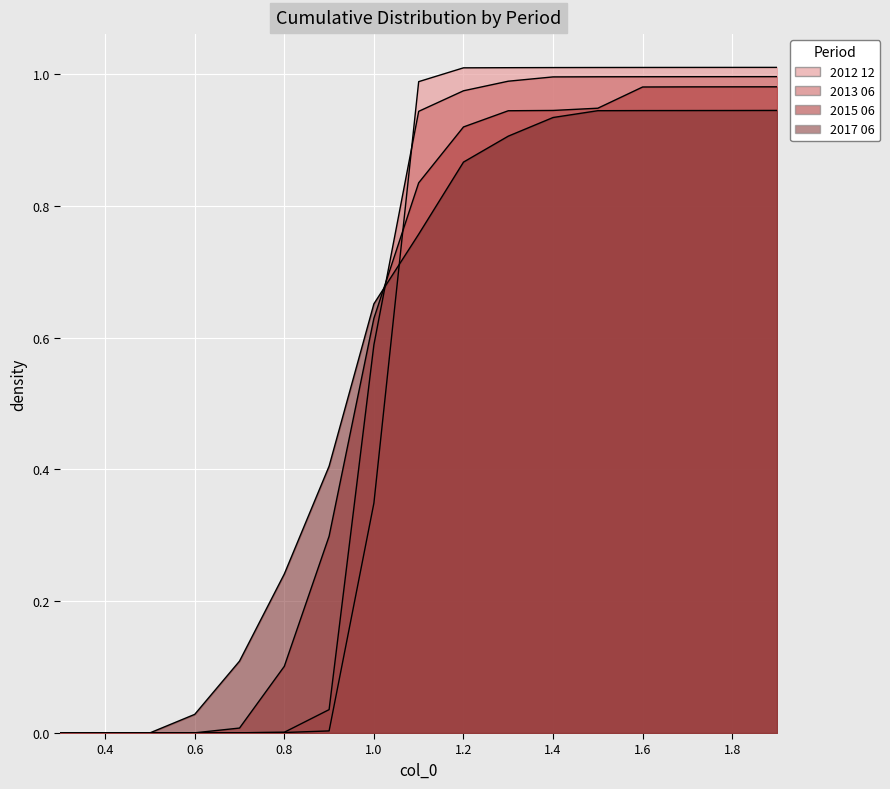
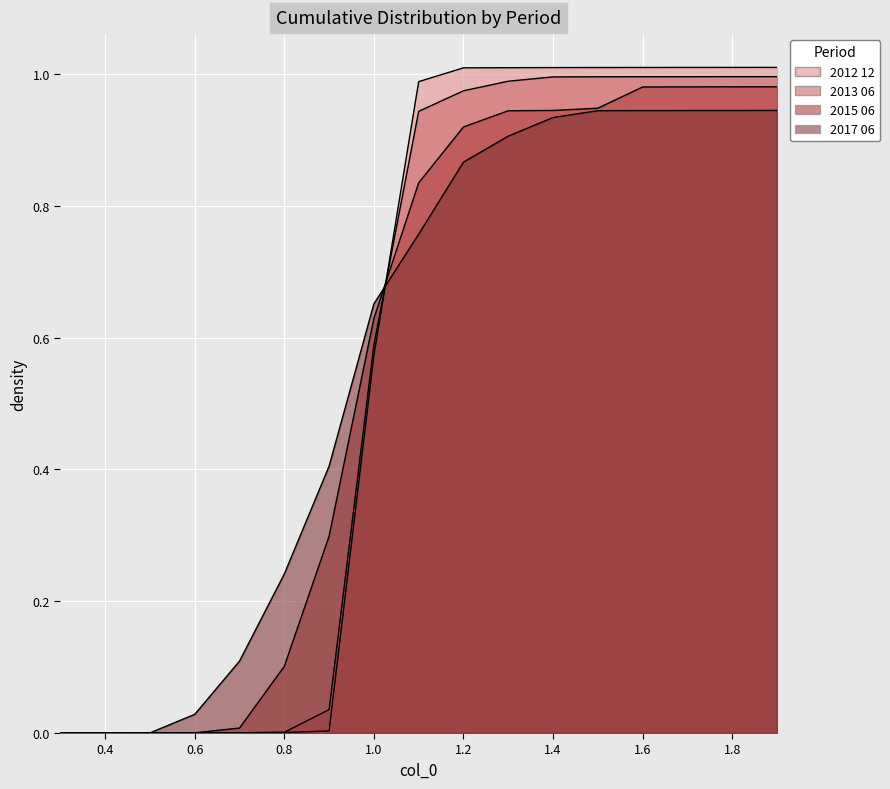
2012 12, 1.0: 0.35 -> 0.57
